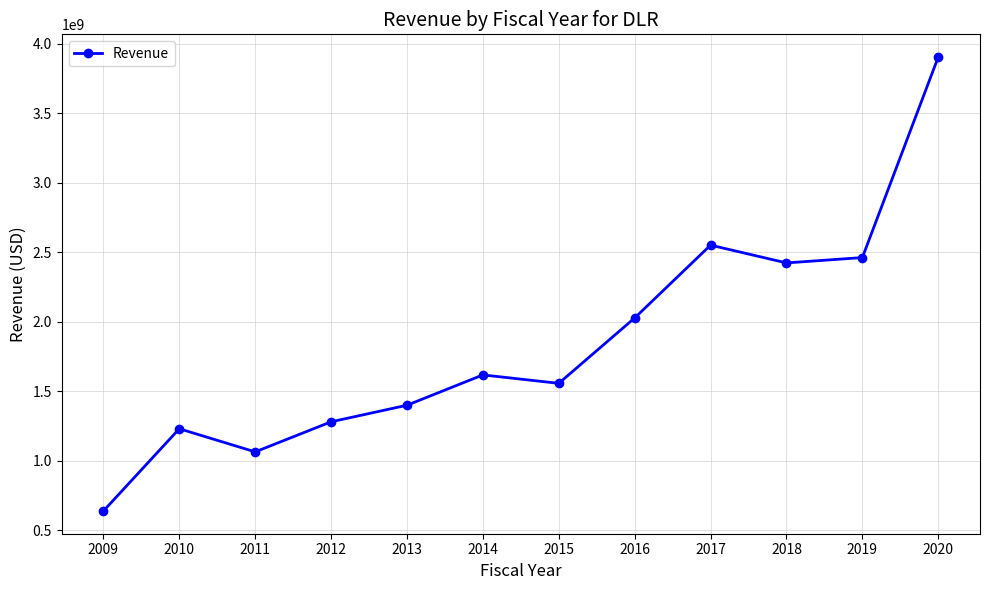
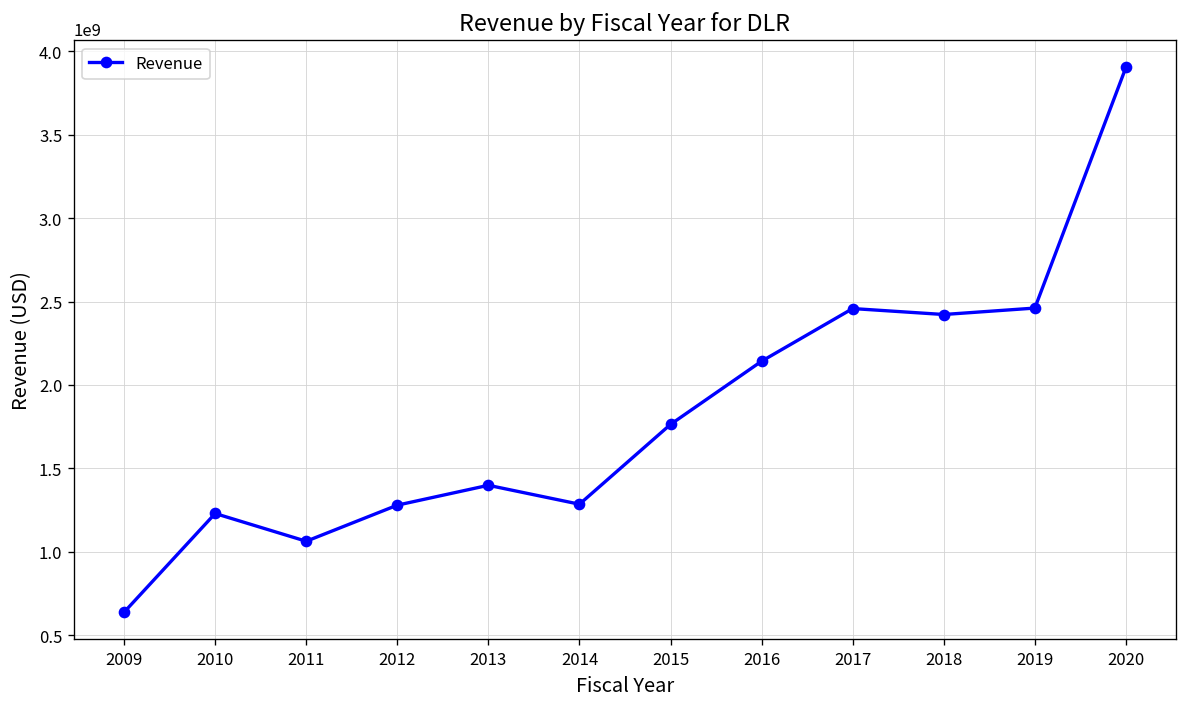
2014: 1620000000 -> 1280000000
2015: 1560000000 -> 1760000000
2016: 2030000000 -> 2140000000
2017: 2550000000 -> 2460000000
